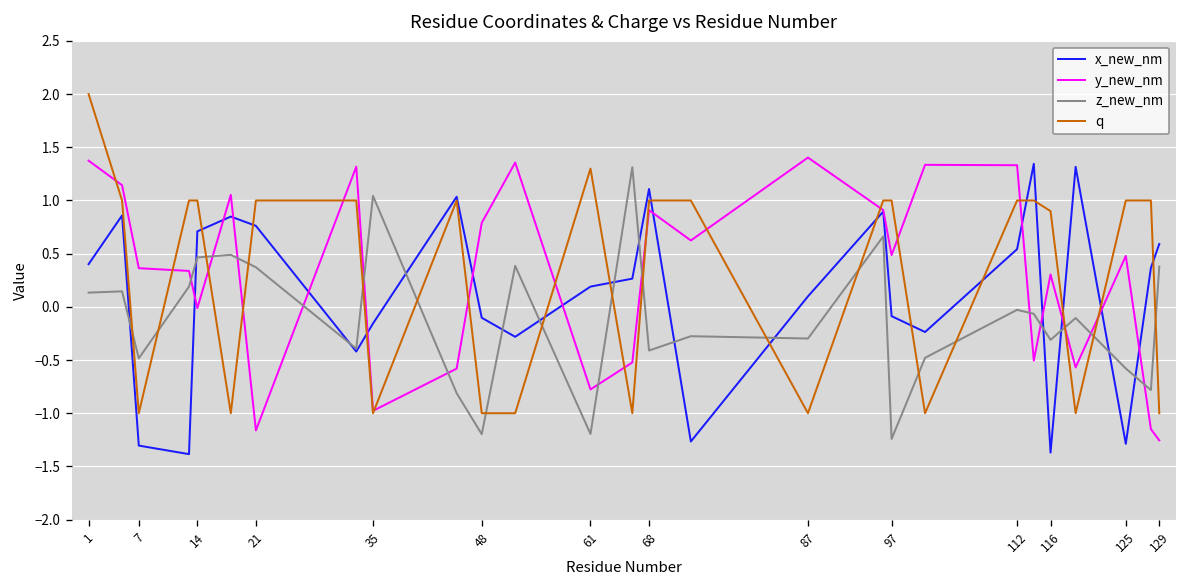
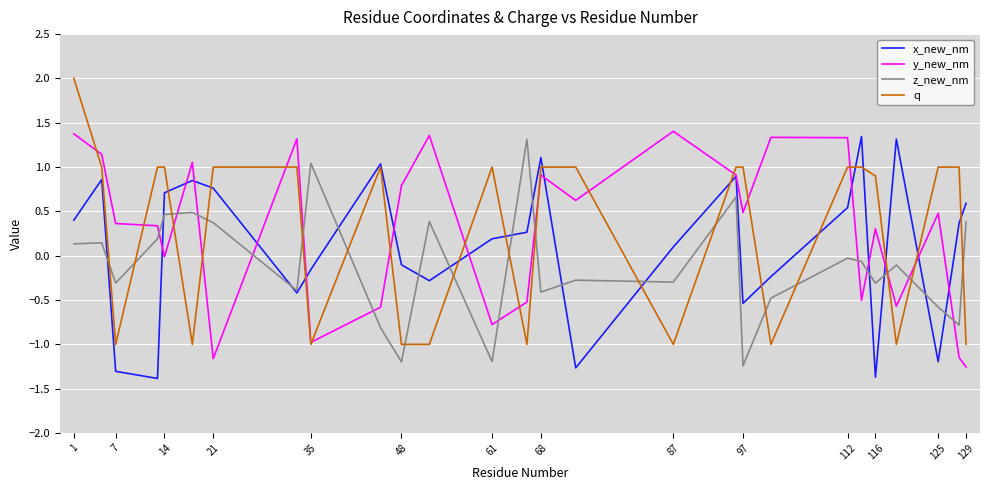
z_new_nm, 7: -0.5 -> -0.3
q, 61: 1.3 -> 1.0
x_new_nm, 97: -0.1 -> -0.5
x_new_nm, 125: -1.3 -> -1.2
